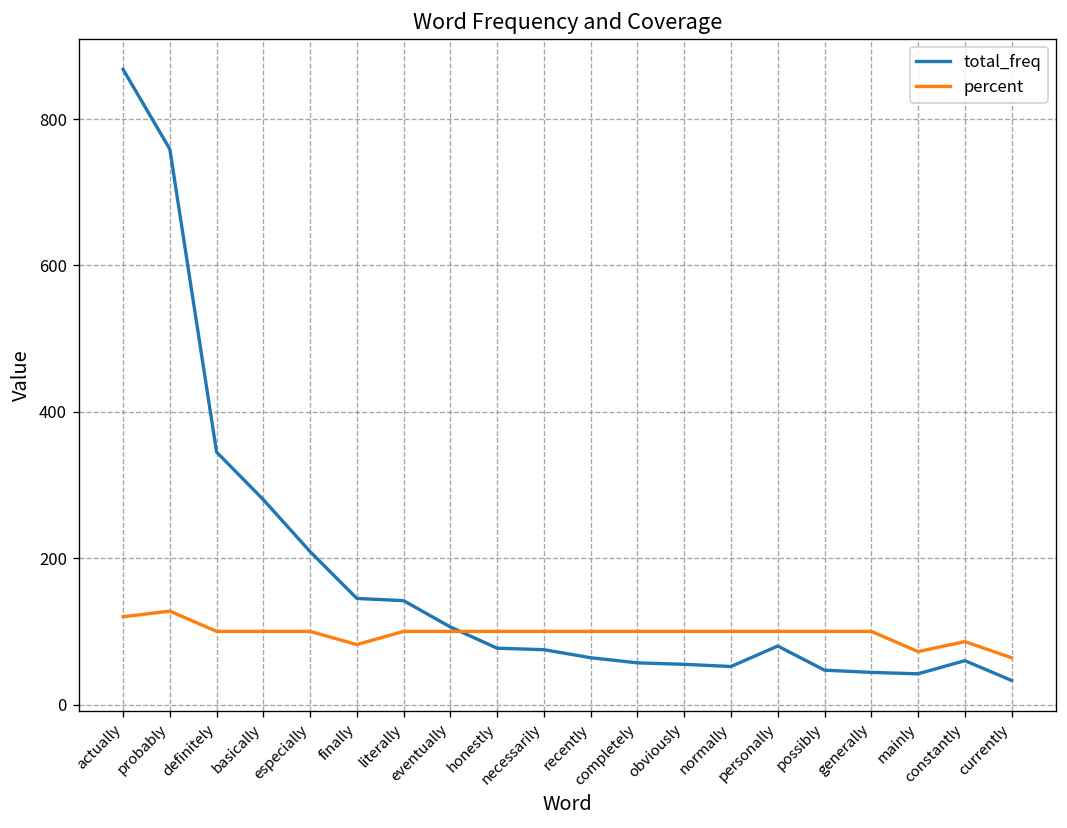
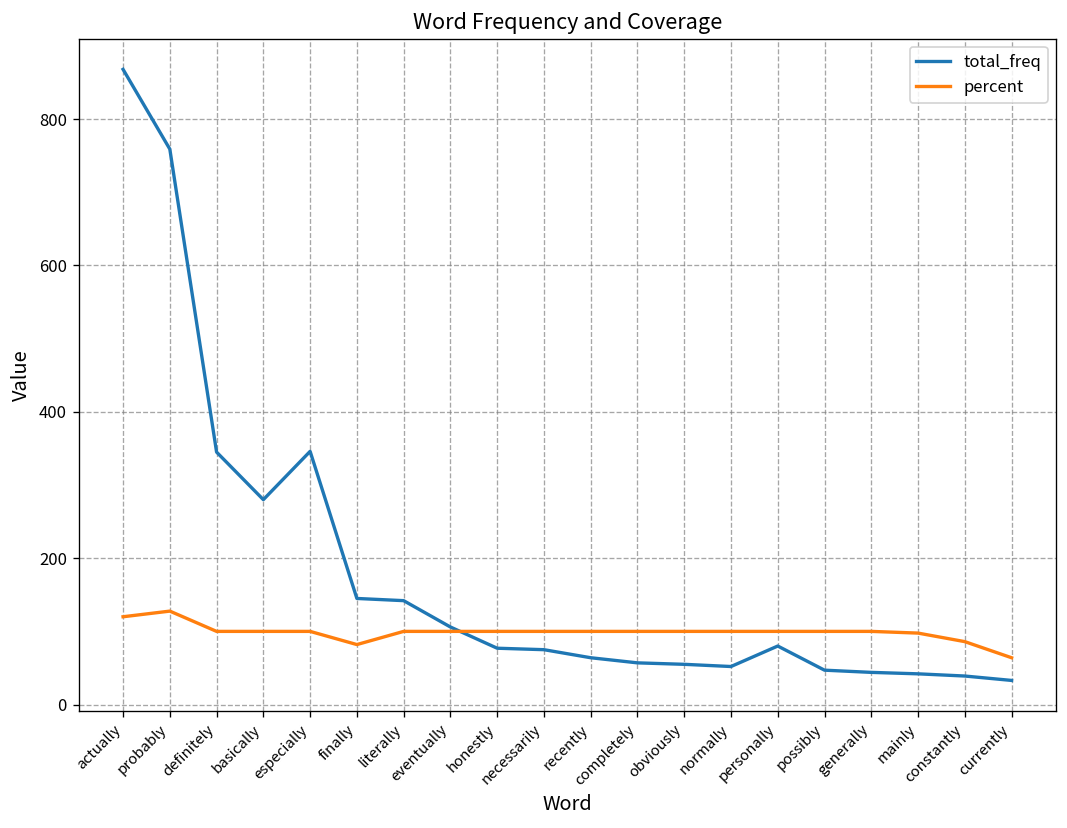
total_freq, especially: 210 -> 350
percent, mainly: 70 -> 100
total_freq, constantly: 60 -> 40
